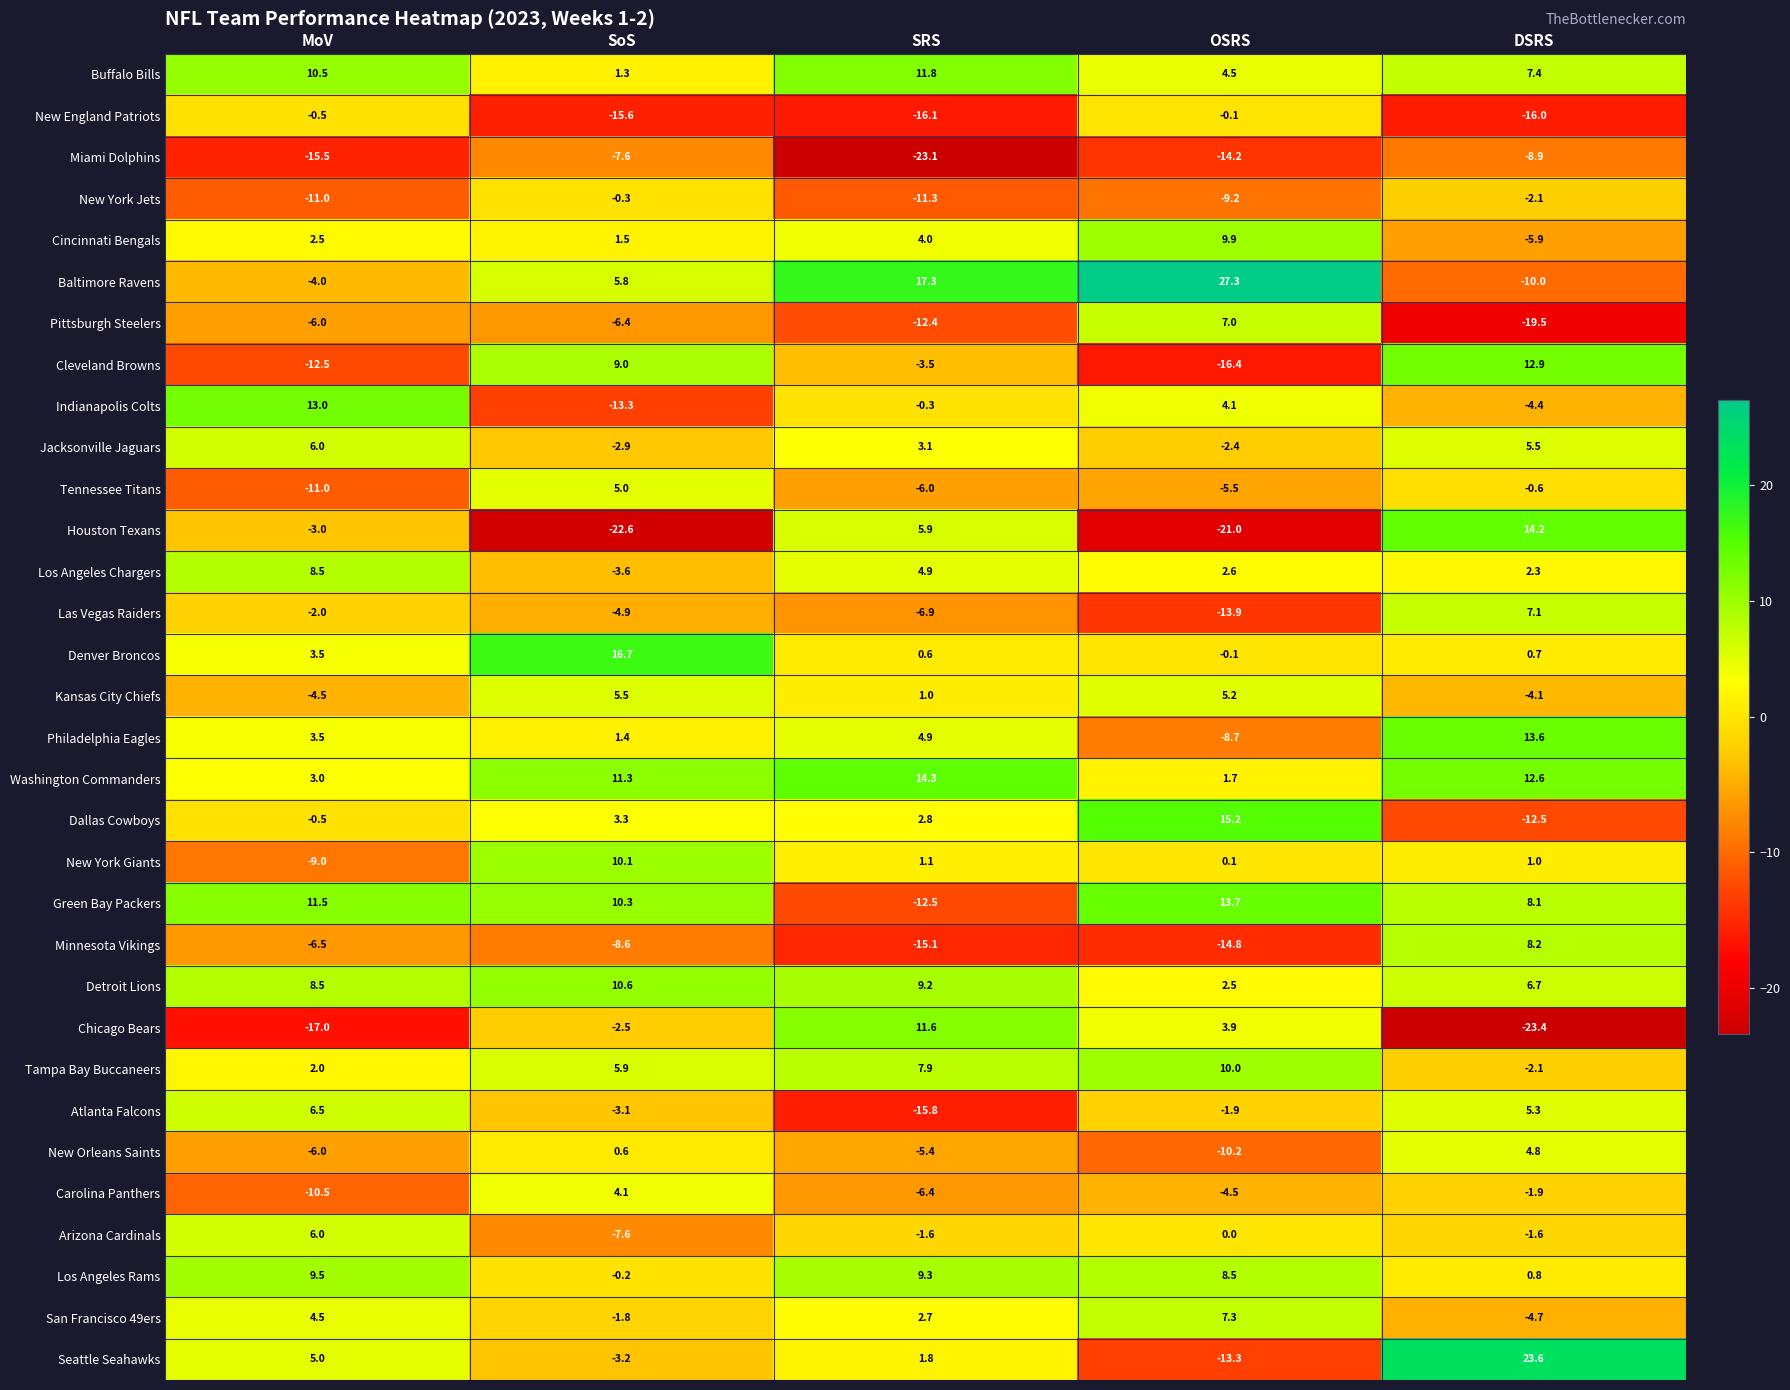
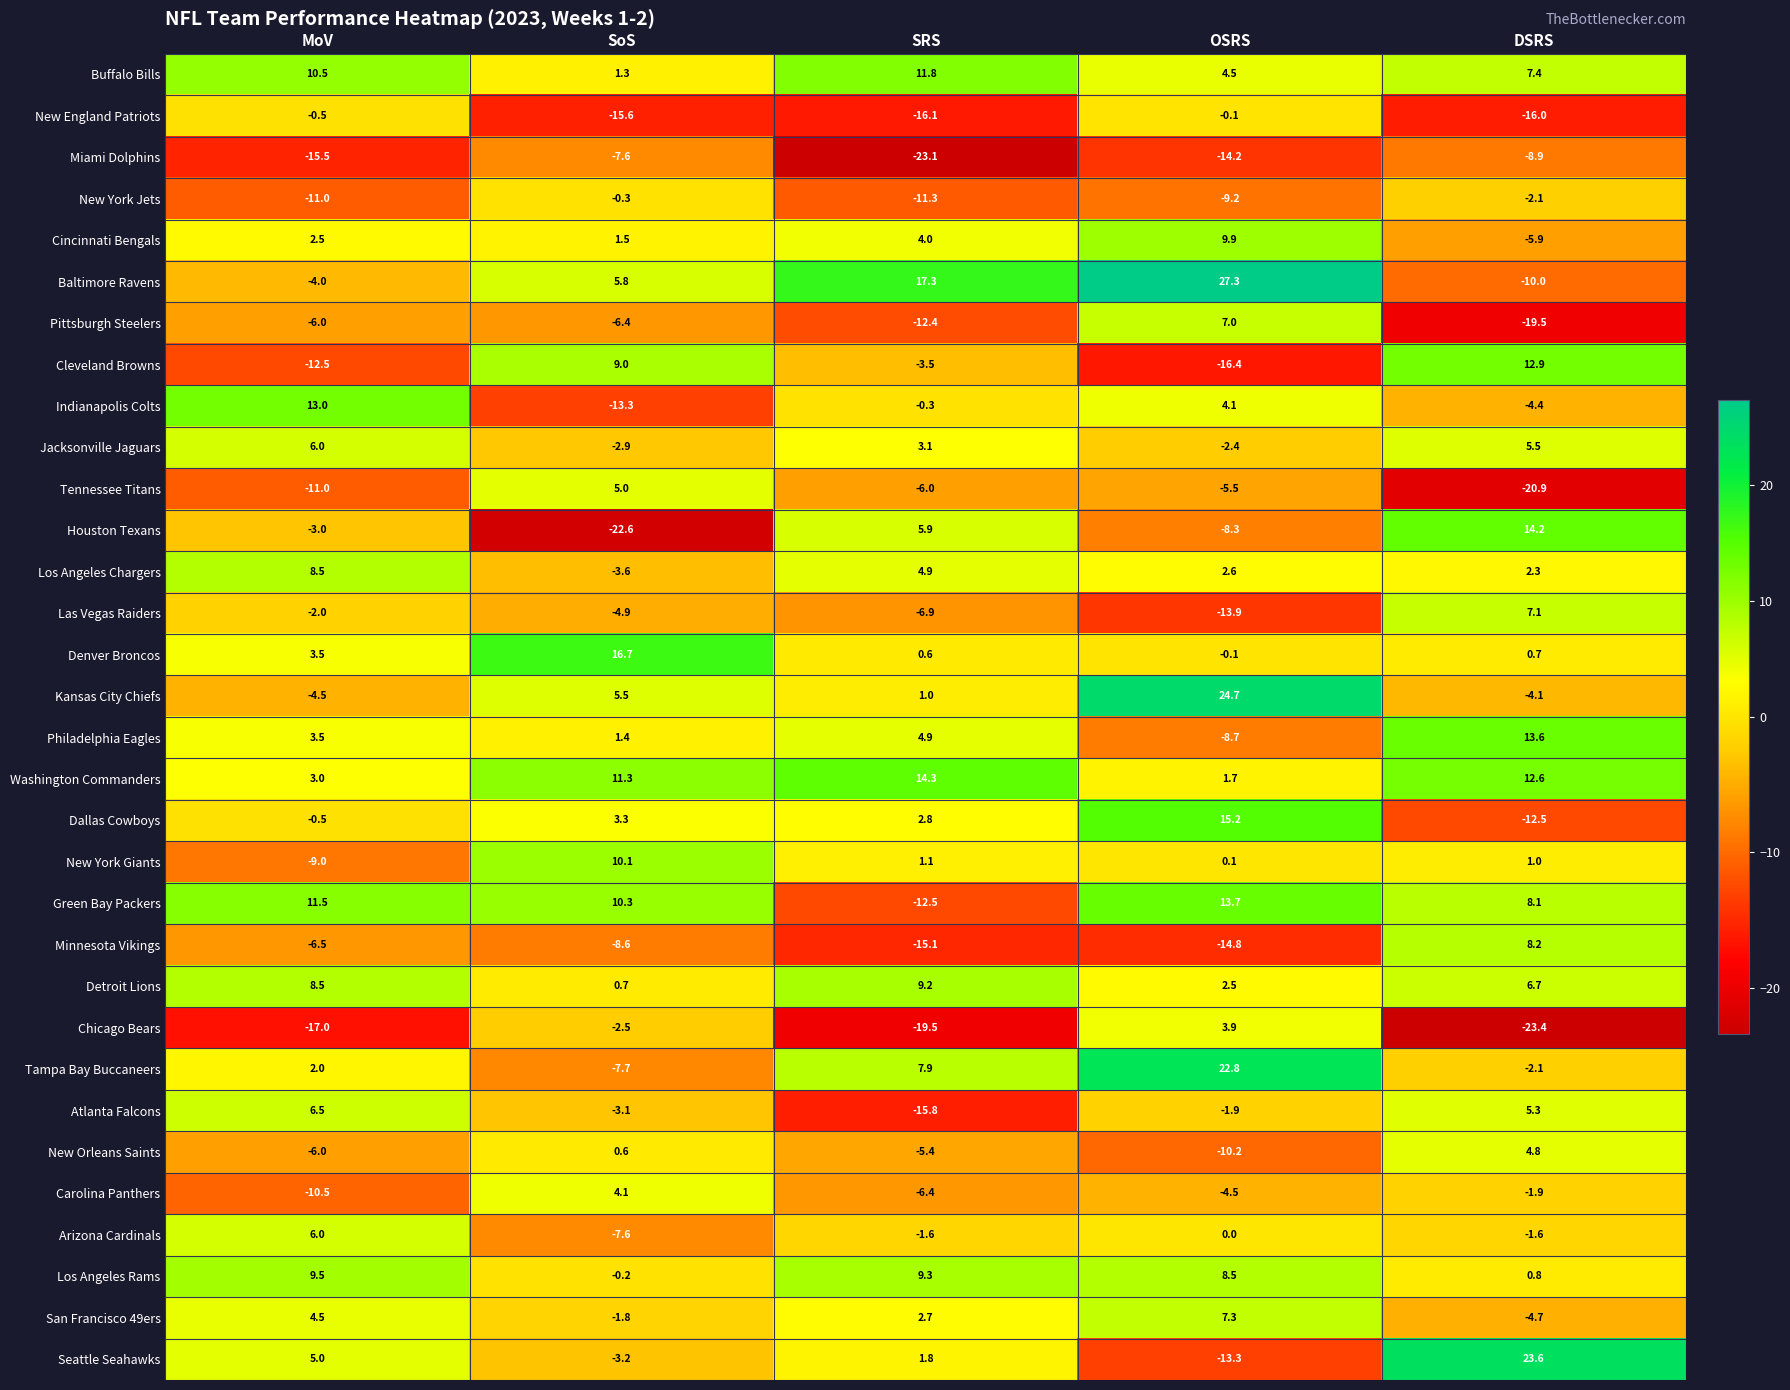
Tennessee Titans, DSRS: -0.6 -> -20.9
Houston Texans, OSRS: -21.0 -> -8.3
Kansas City Chiefs, OSRS: 5.2 -> 24.7
Detroit Lions, SoS: 10.6 -> 0.7
Chicago Bears, SRS: 11.6 -> -19.5
Tampa Bay Buccaneers, SoS: 5.9 -> -7.7
Tampa Bay Buccaneers, OSRS: 10.0 -> 22.8
